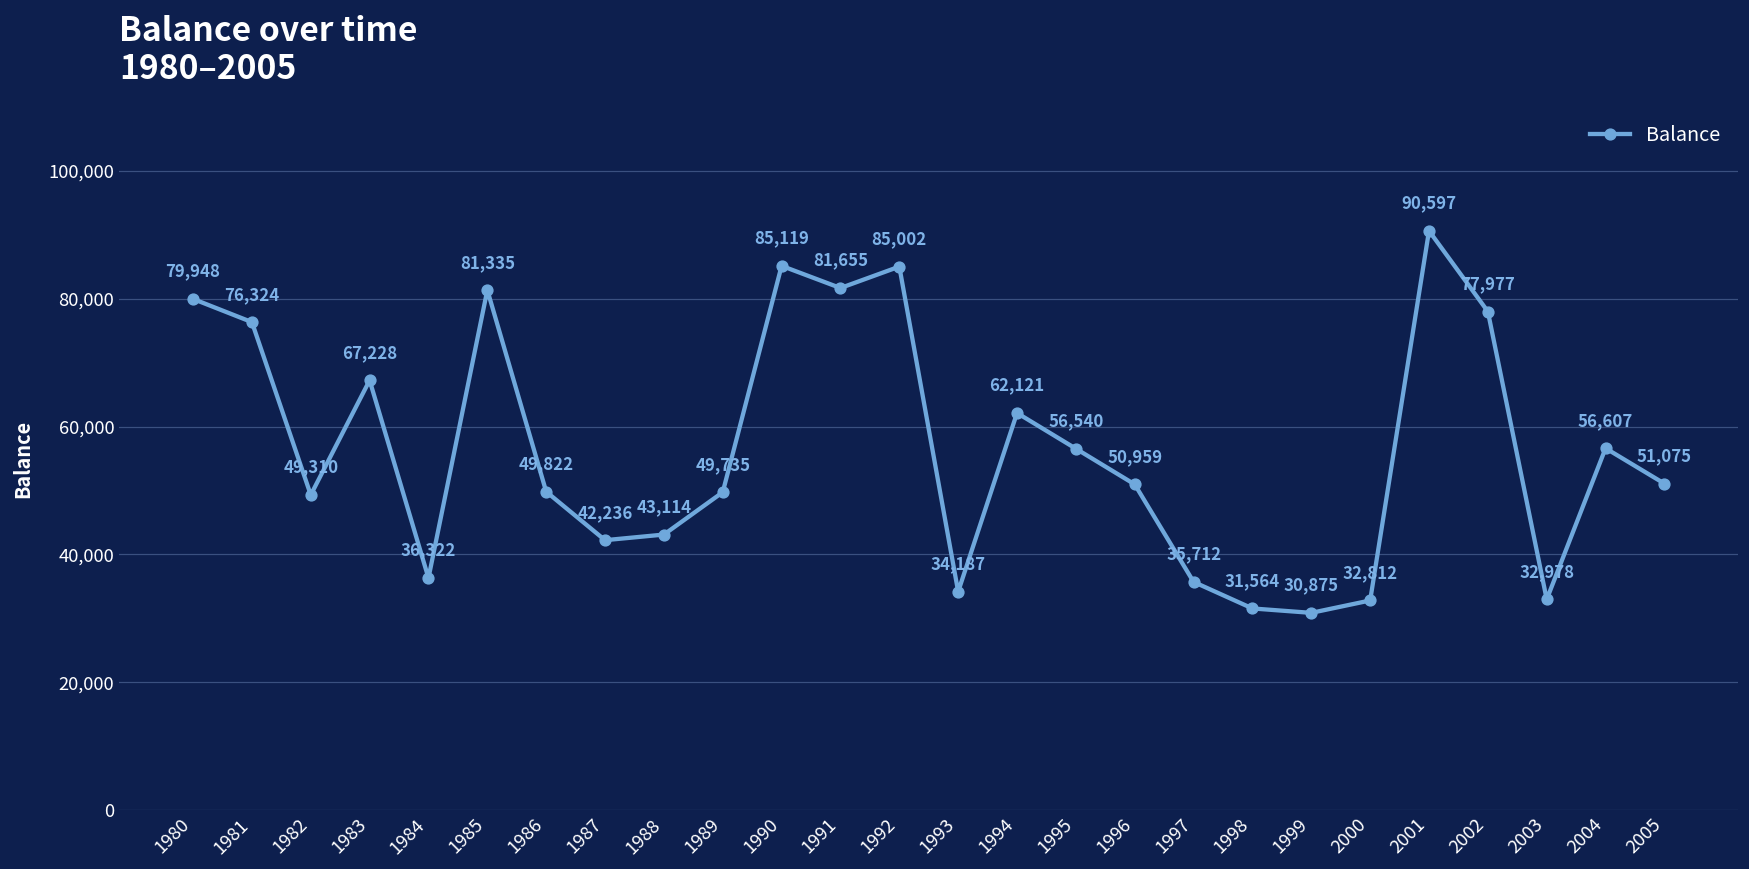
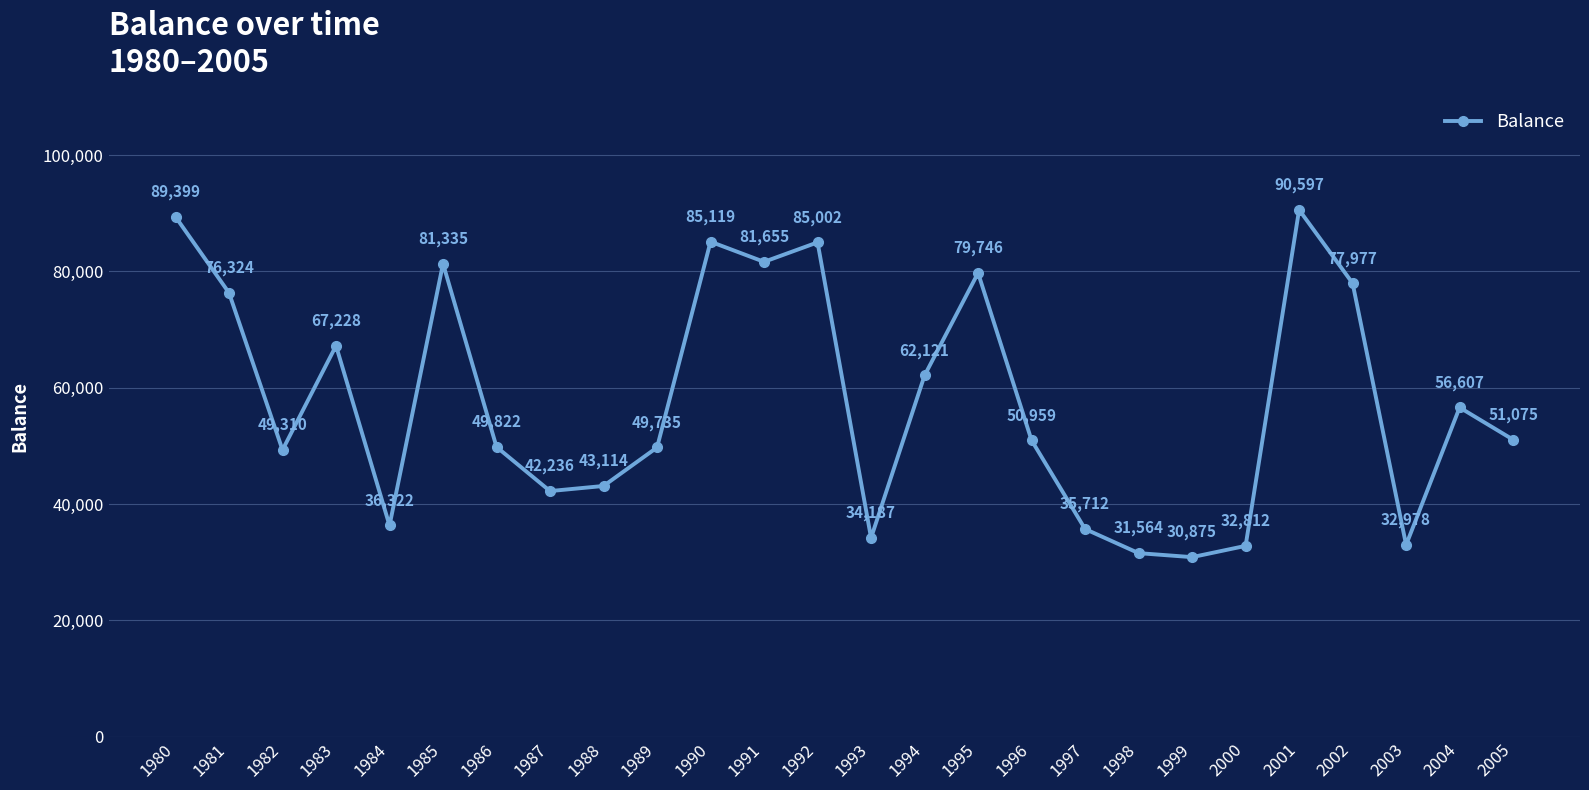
1980: 79,948 -> 89,399
1995: 56,540 -> 79,746
